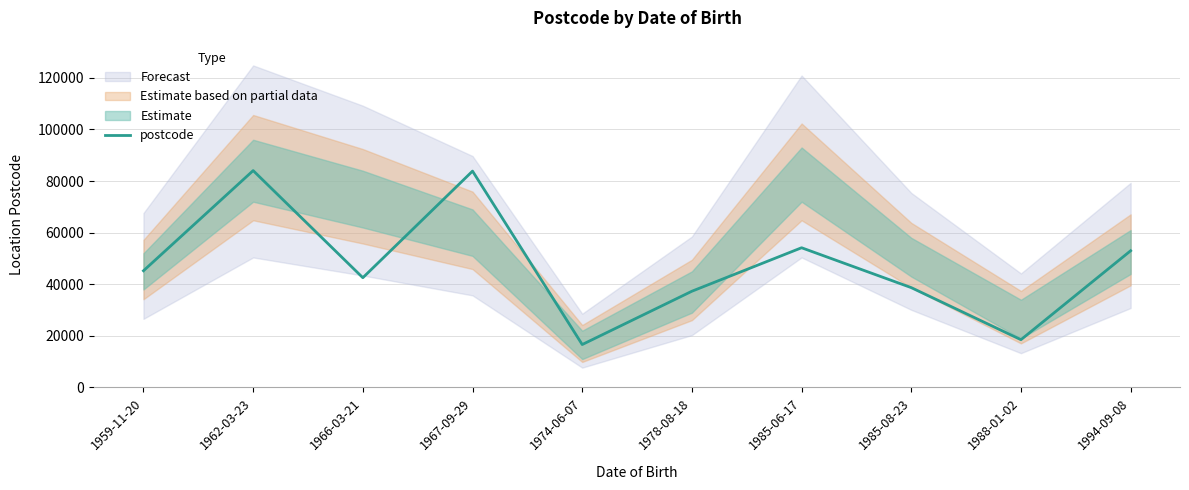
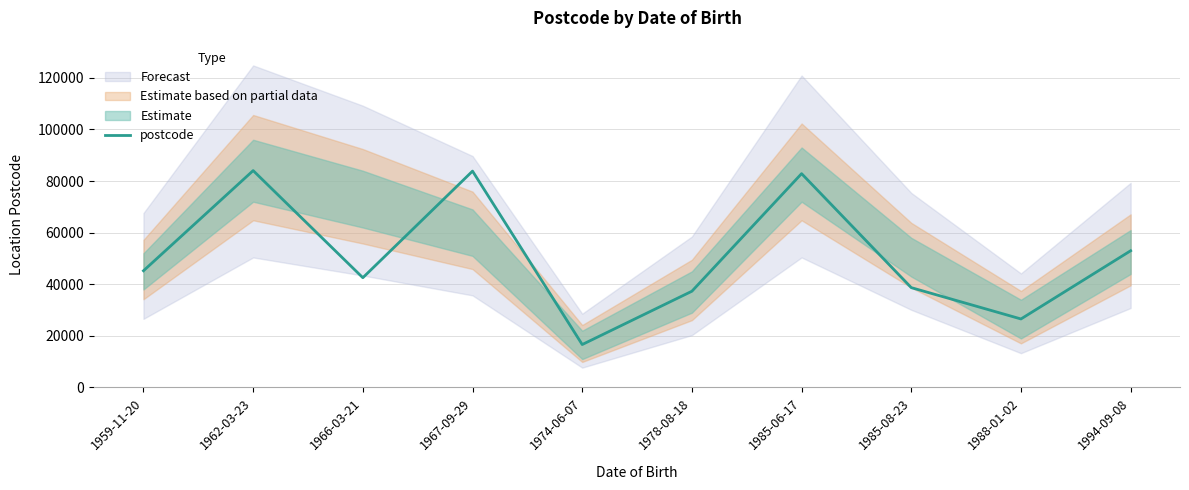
postcode, 1985-06-17: 54000 -> 83000
postcode, 1988-01-02: 19000 -> 27000
